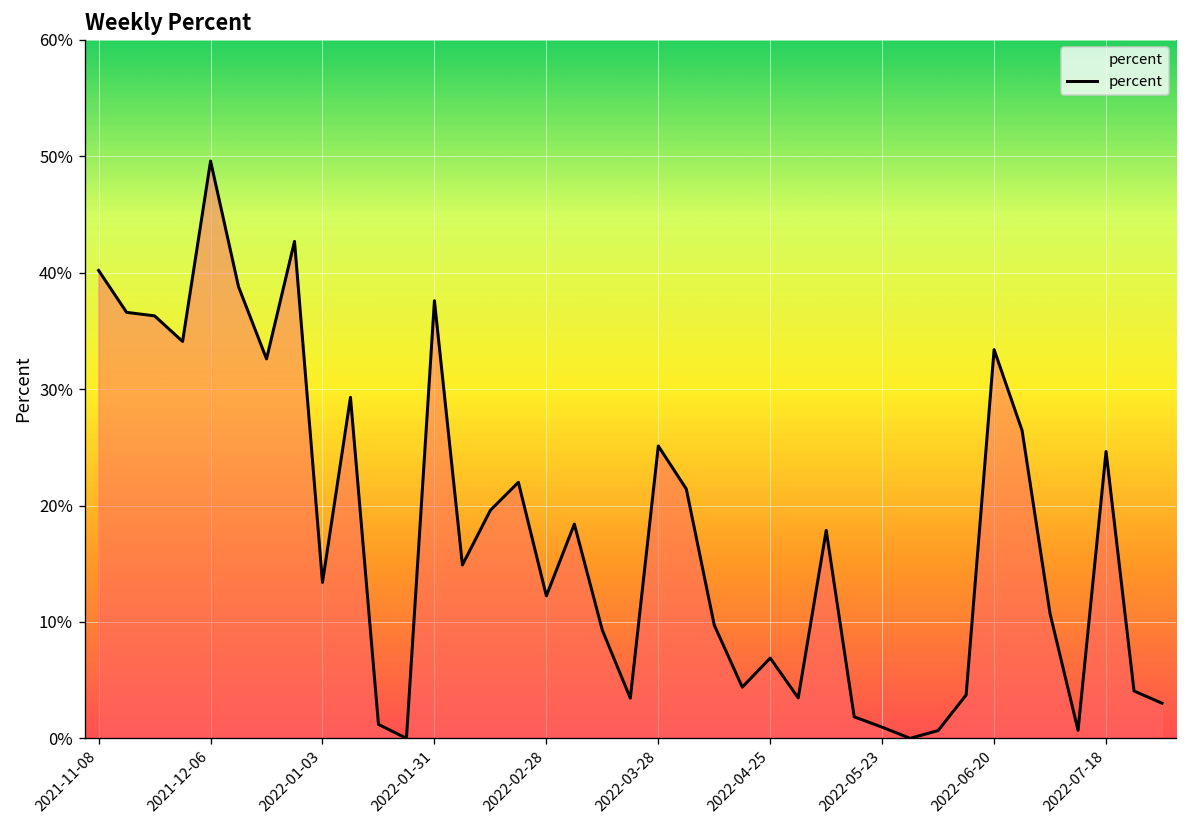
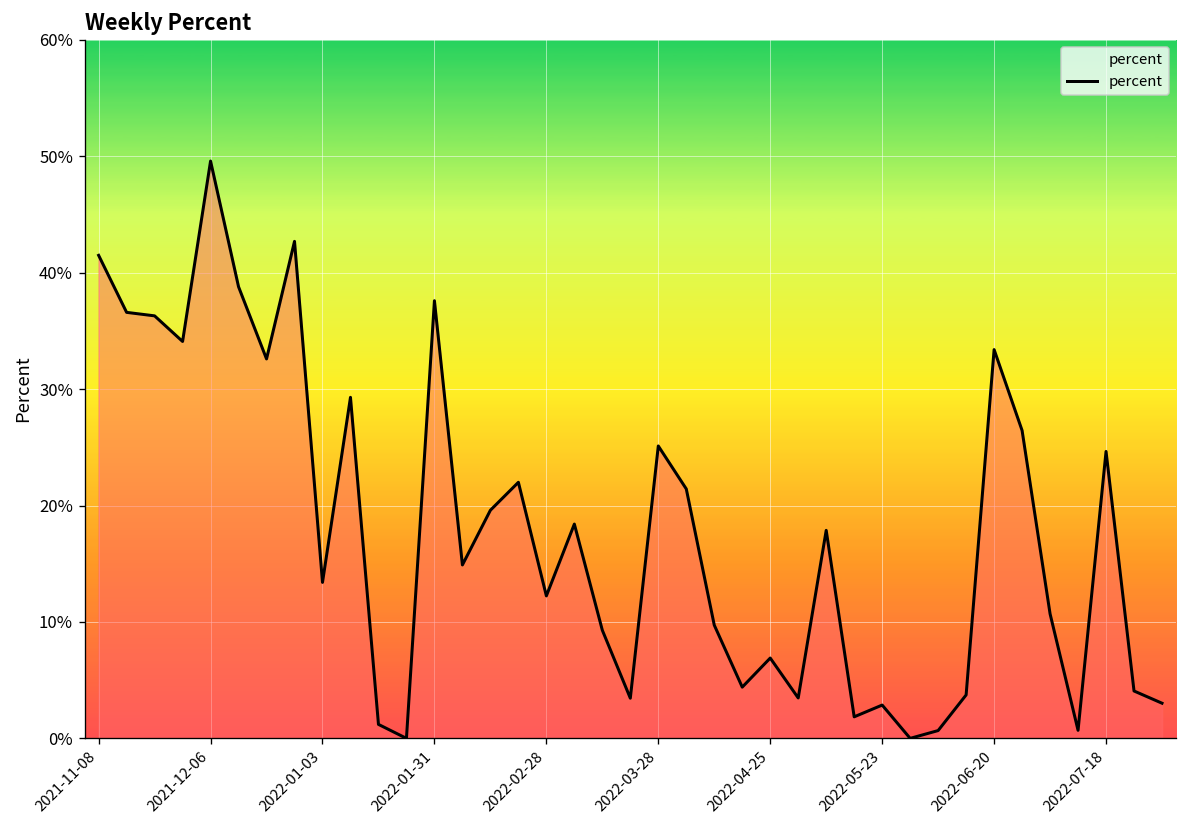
2021-11-08: 40% -> 42%
2022-05-23: 1% -> 3%
